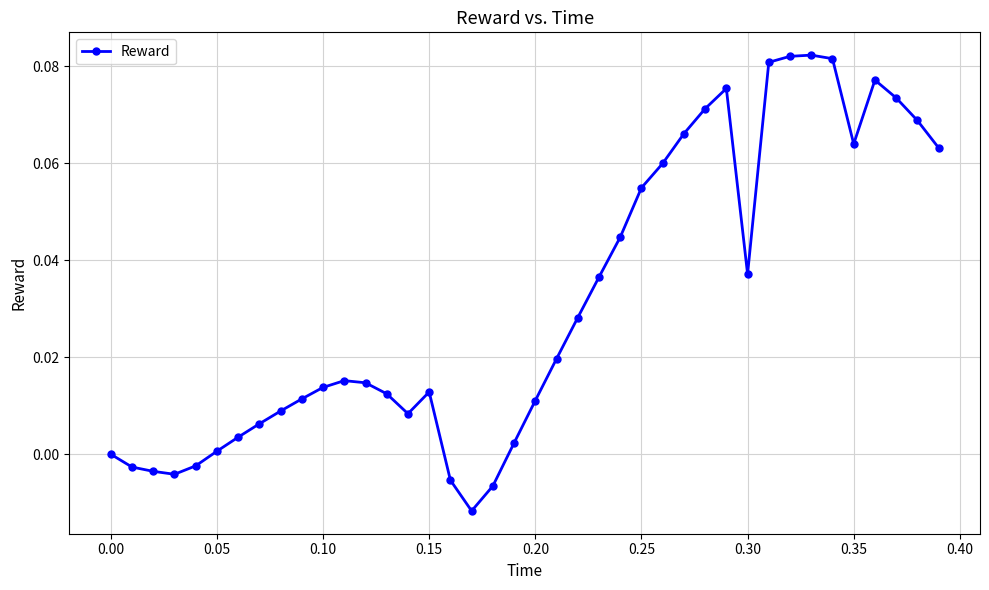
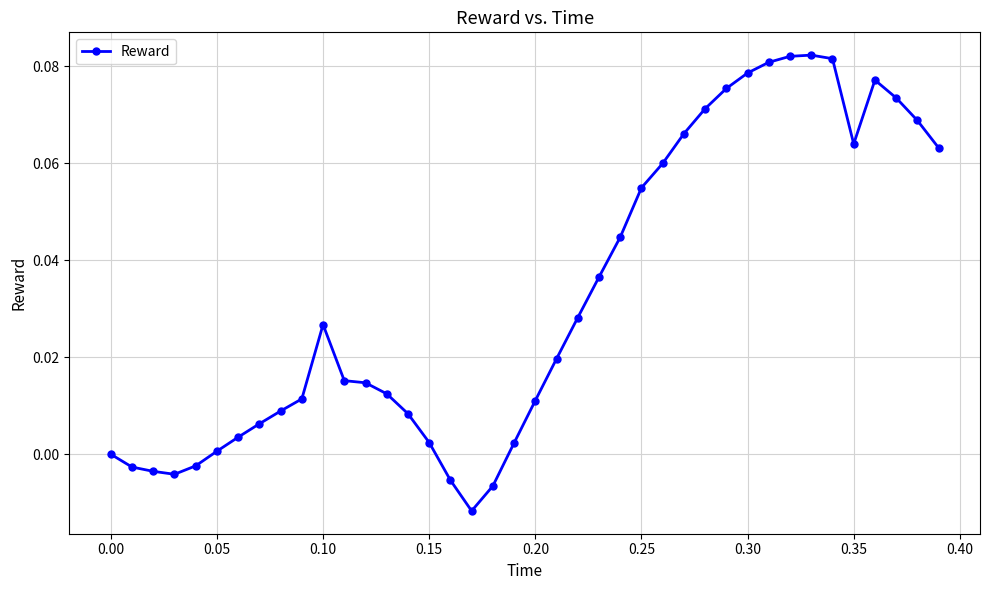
0.10: 0.014 -> 0.027
0.15: 0.013 -> 0.002
0.30: 0.037 -> 0.079
